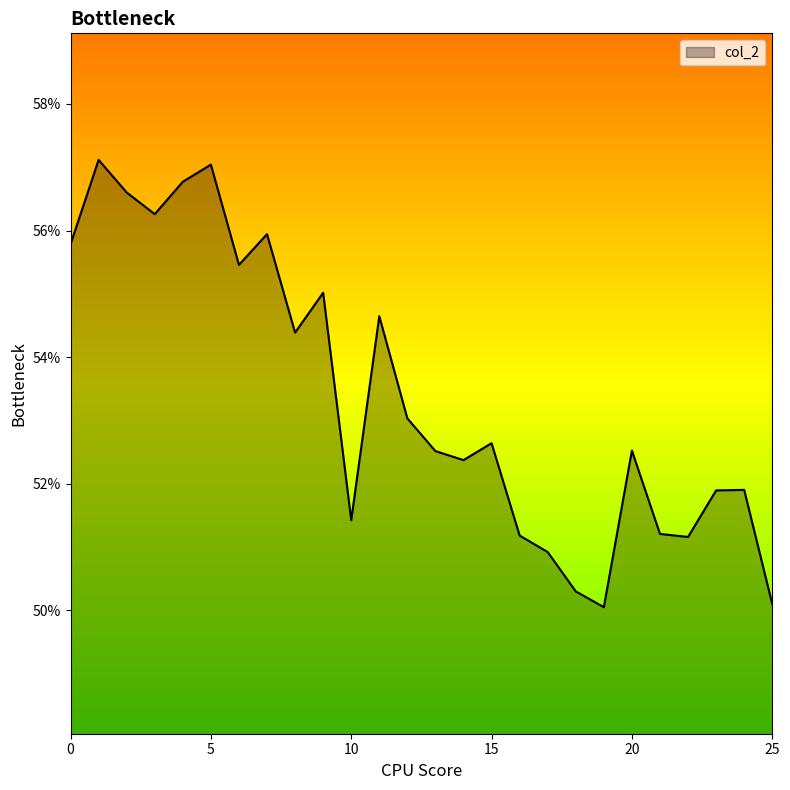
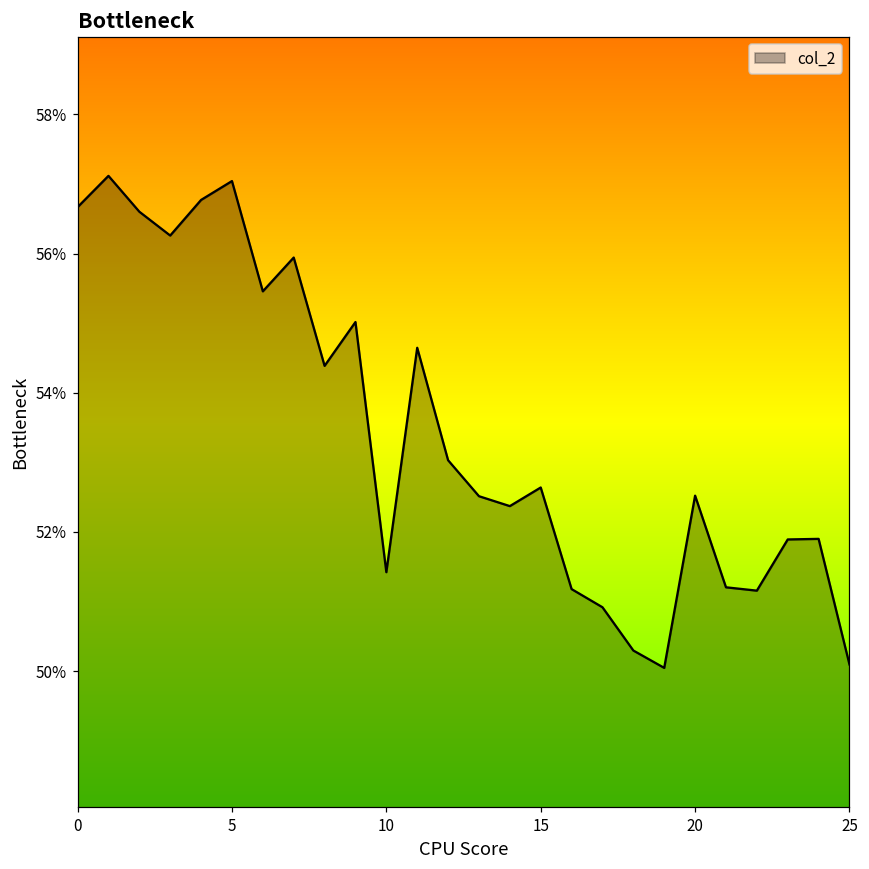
0: 55.8% -> 56.7%
